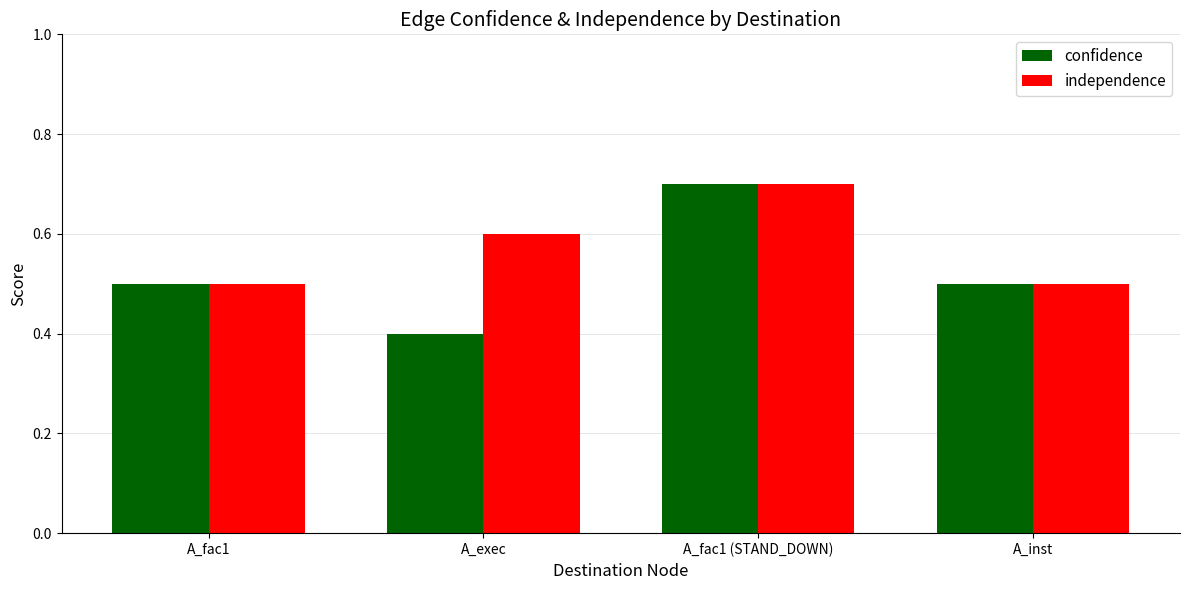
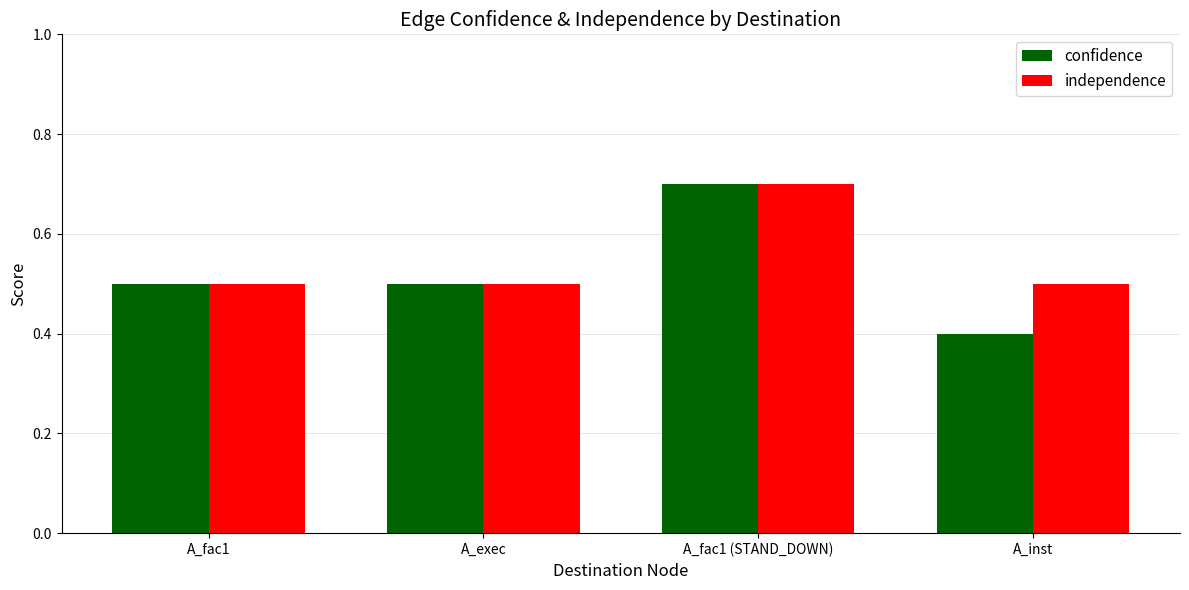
confidence, A_exec: 0.4 -> 0.5
independence, A_exec: 0.6 -> 0.5
confidence, A_inst: 0.5 -> 0.4
